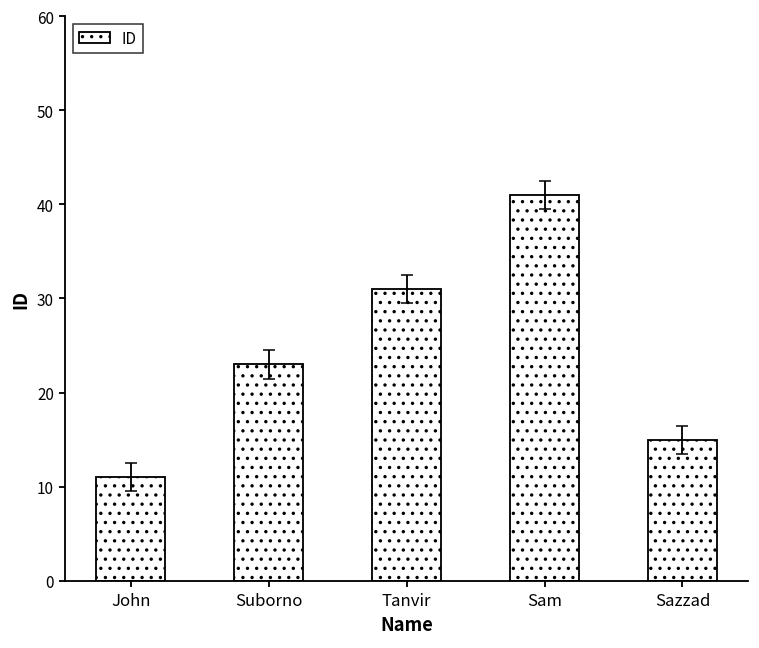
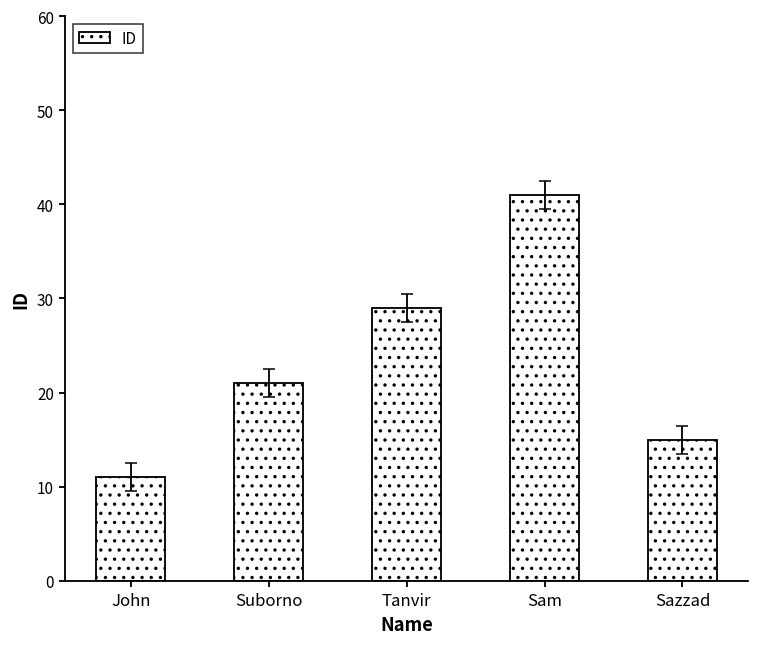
ID, Suborno: 23 -> 21
ID, Tanvir: 31 -> 29
